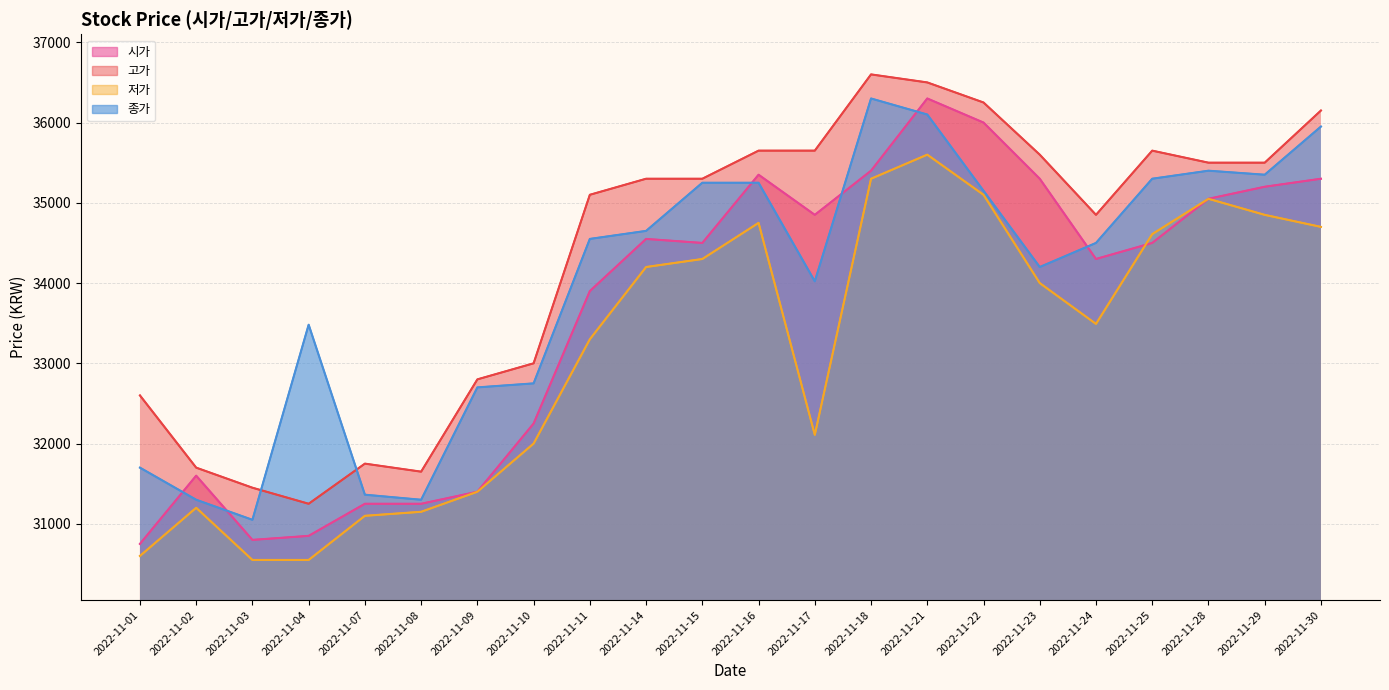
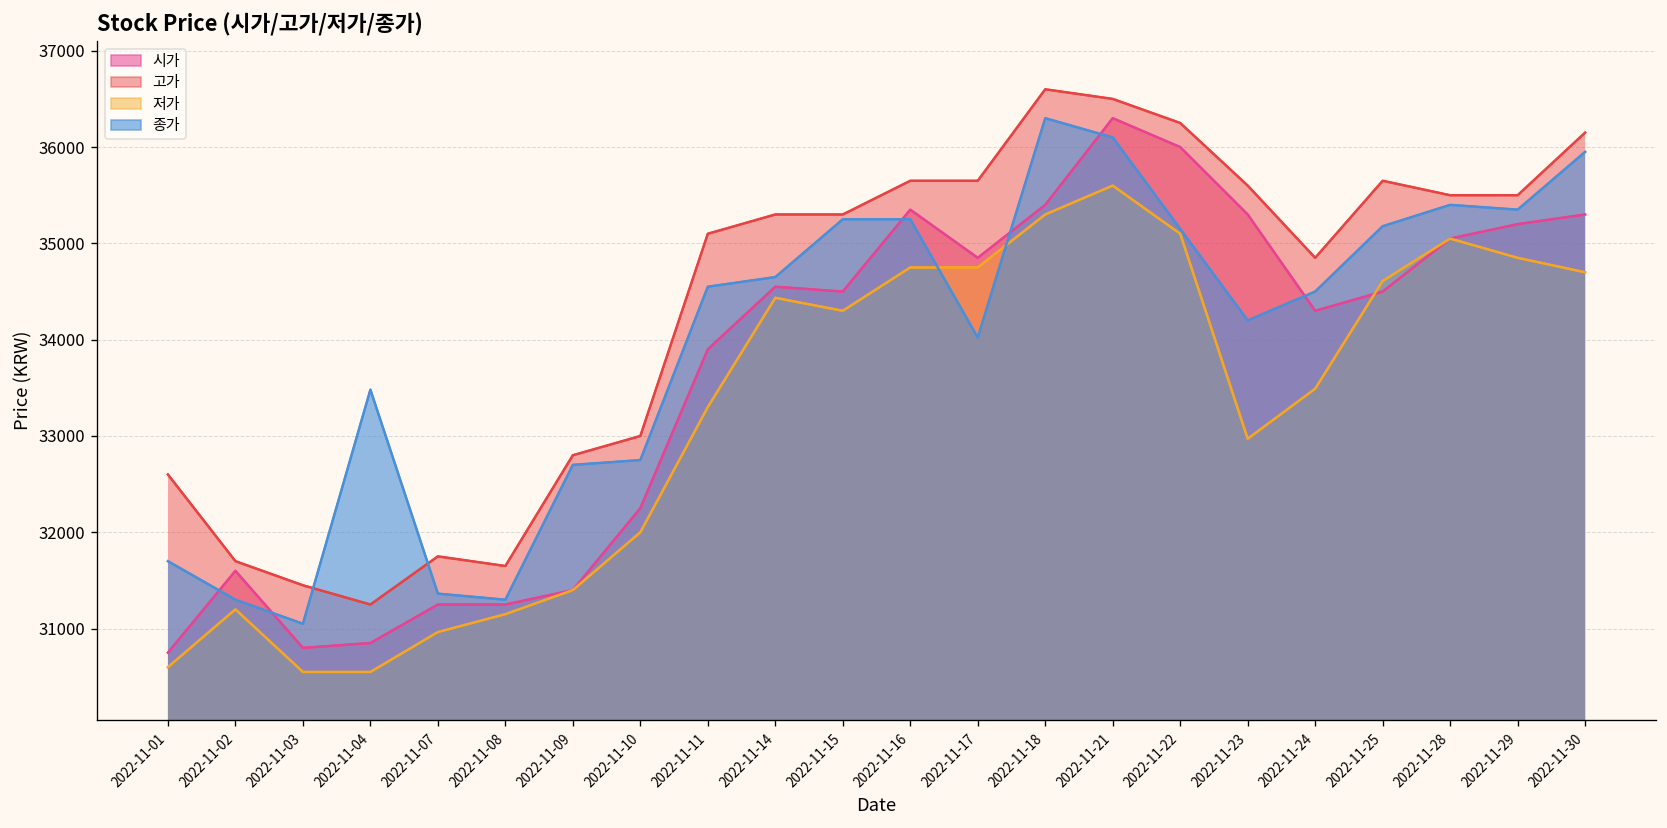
저가, 2022-11-07: 31100 -> 31000
저가, 2022-11-14: 34200 -> 34400
저가, 2022-11-17: 32100 -> 34800
저가, 2022-11-23: 34000 -> 33000
종가, 2022-11-25: 35300 -> 35200
